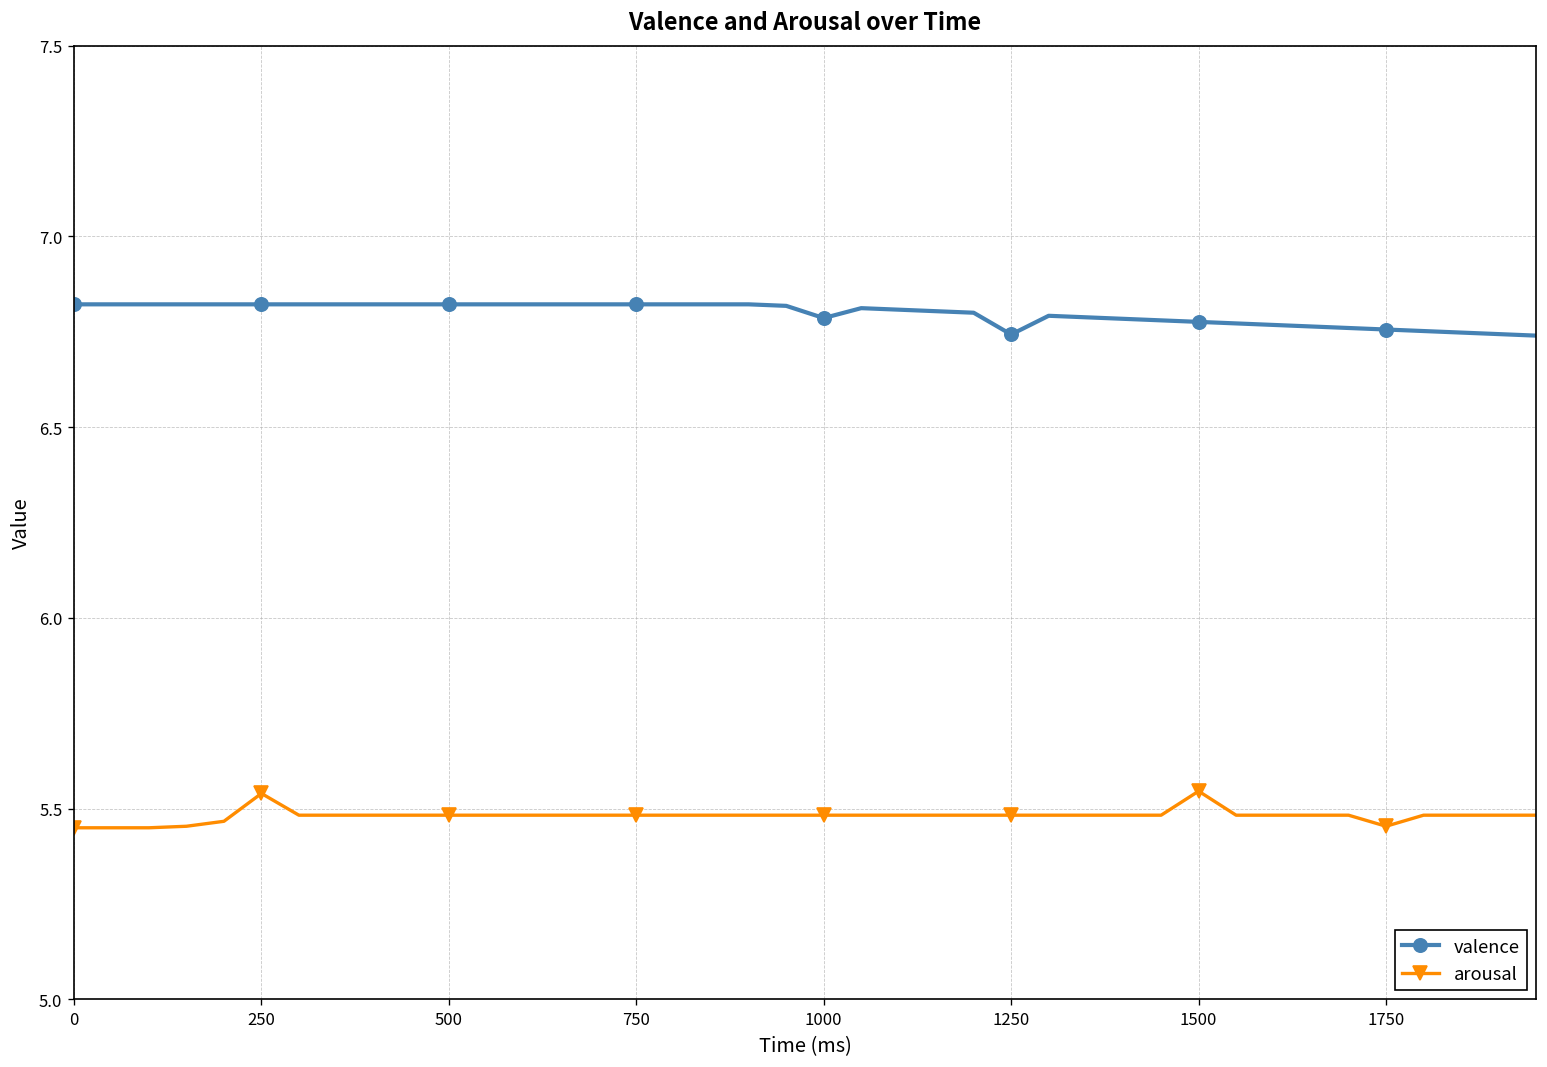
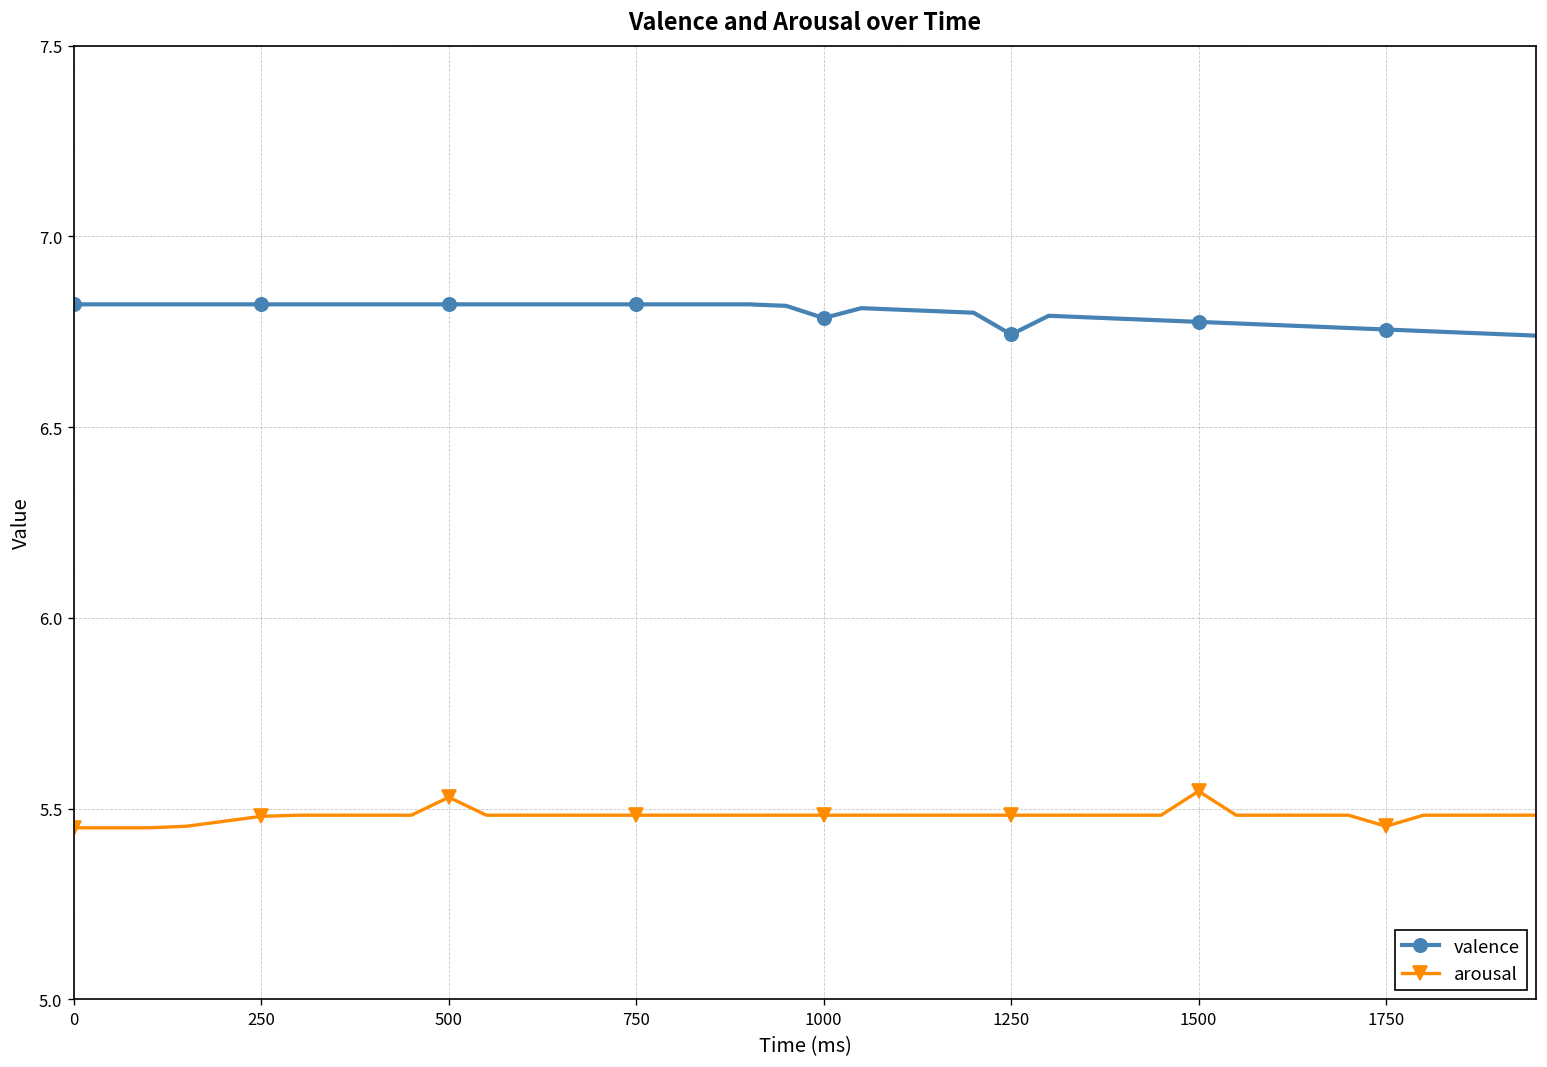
arousal, 250: 5.54 -> 5.48
arousal, 500: 5.48 -> 5.53
